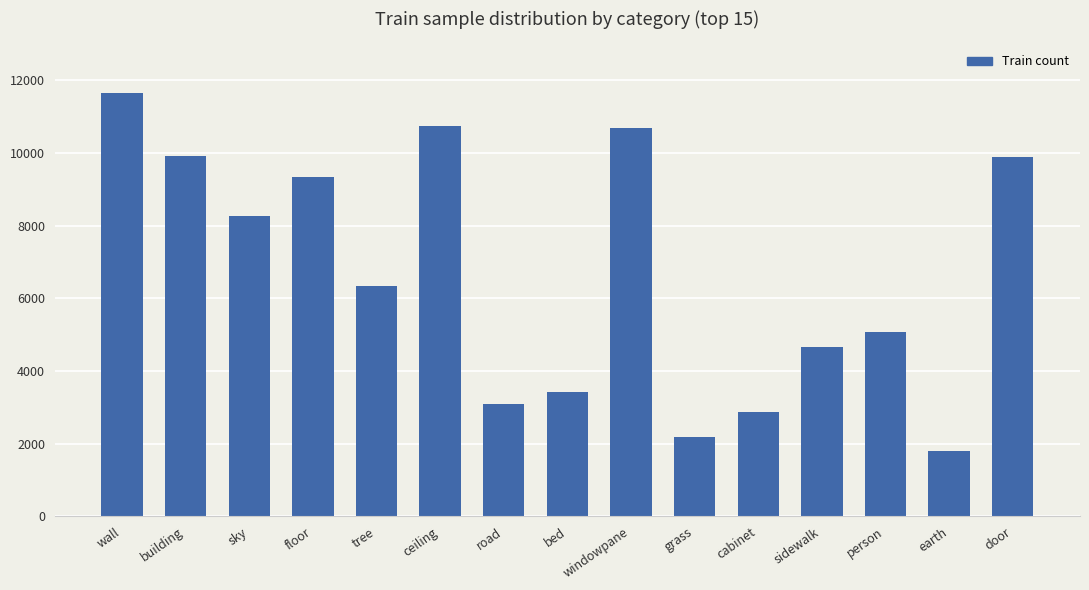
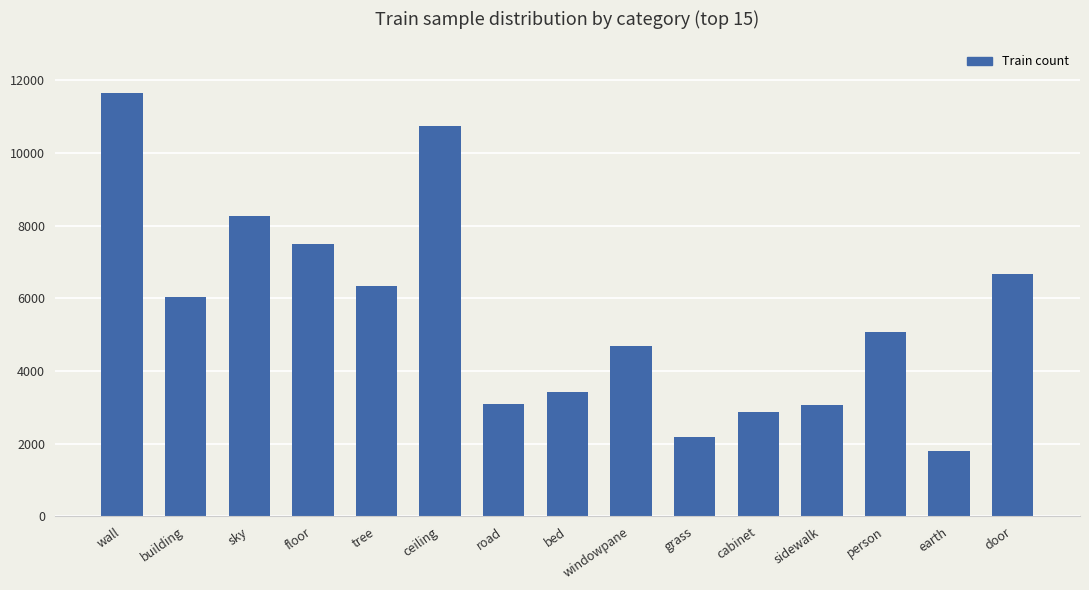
building: 9900 -> 6000
floor: 9300 -> 7500
windowpane: 10700 -> 4700
sidewalk: 4700 -> 3100
door: 9900 -> 6700
